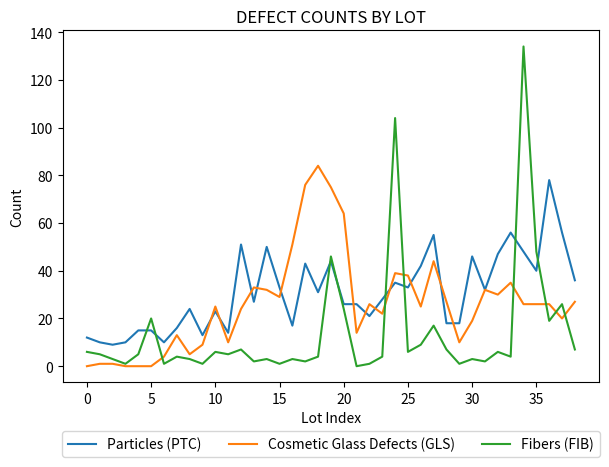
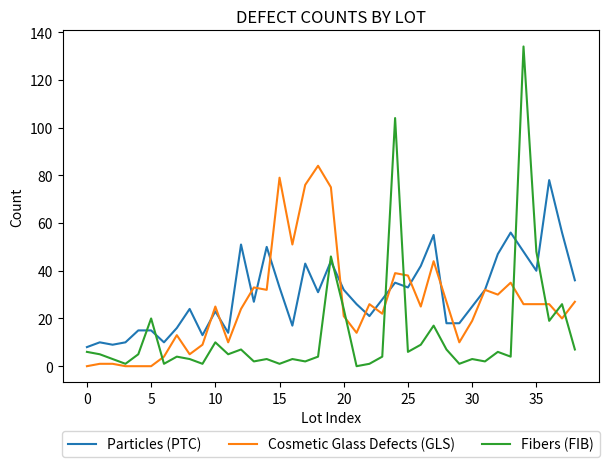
Particles (PTC), 0: 12 -> 8
Fibers (FIB), 10: 6 -> 10
Cosmetic Glass Defects (GLS), 15: 29 -> 79
Particles (PTC), 20: 26 -> 32
Cosmetic Glass Defects (GLS), 20: 64 -> 21
Particles (PTC), 30: 46 -> 25
